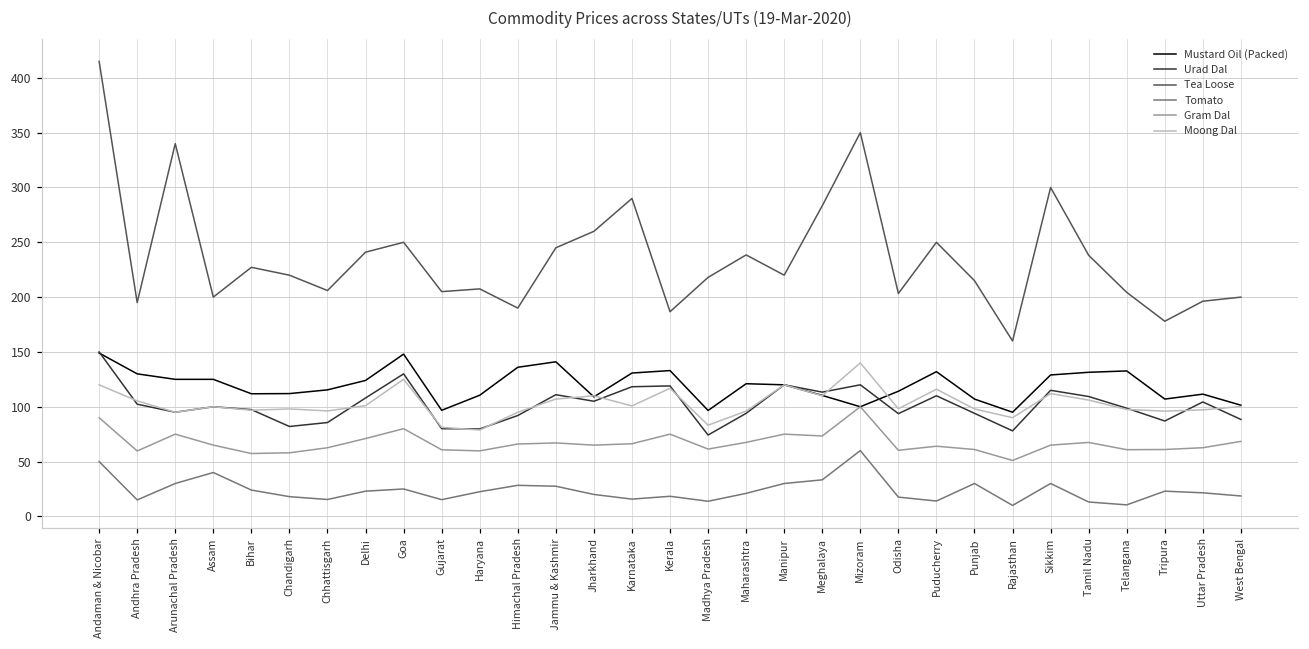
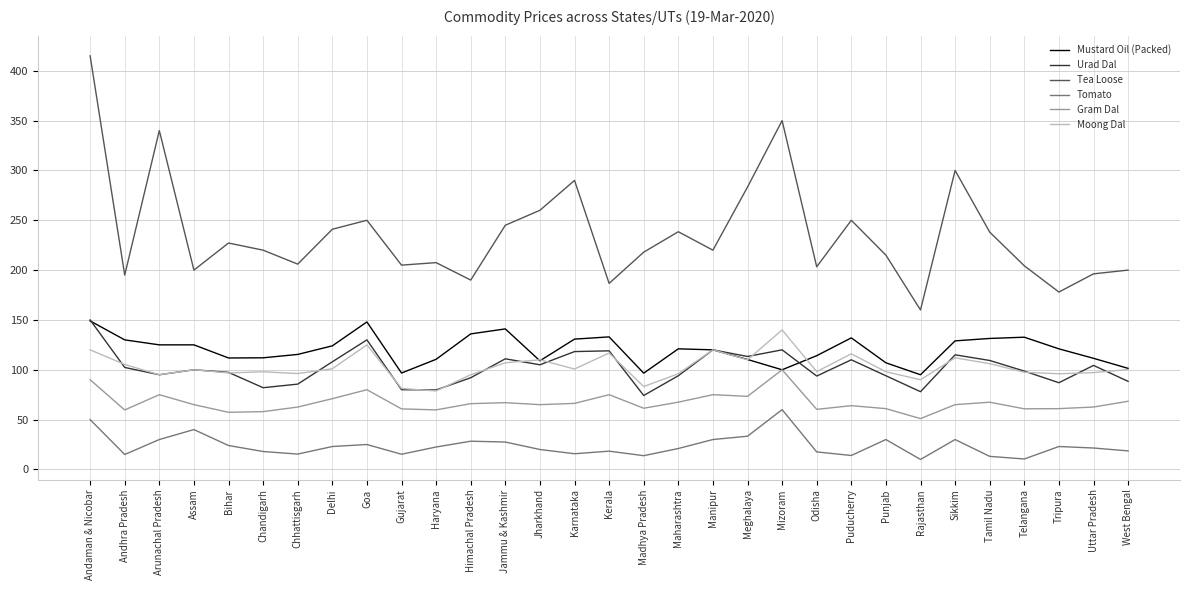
Mustard Oil (Packed), Tripura: 110 -> 120
